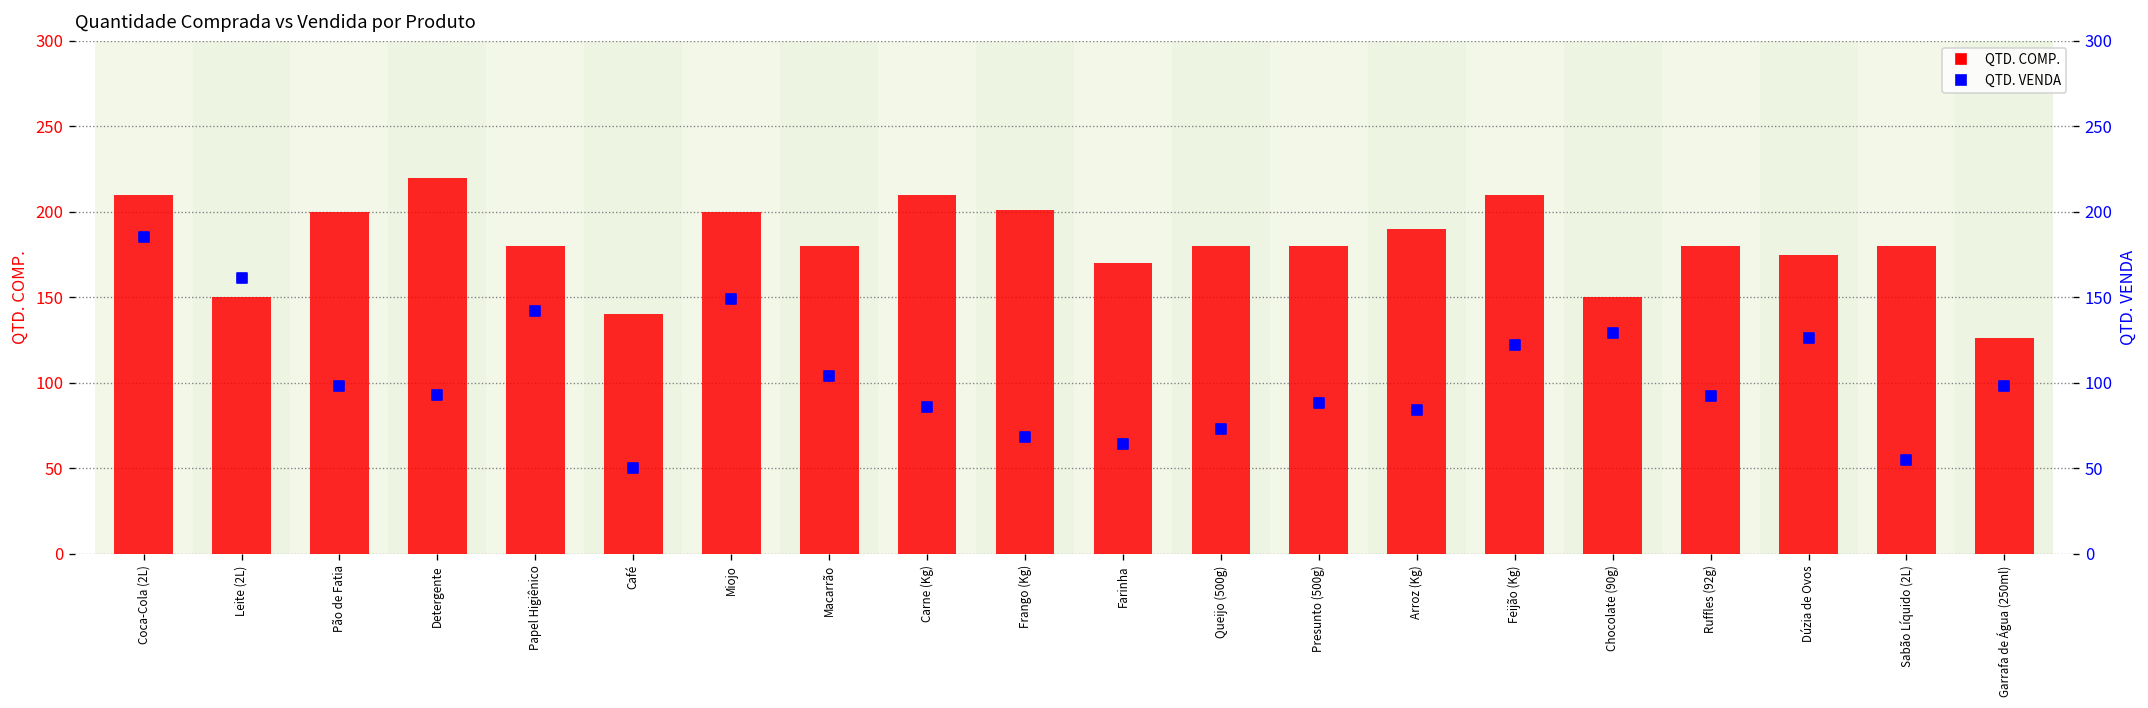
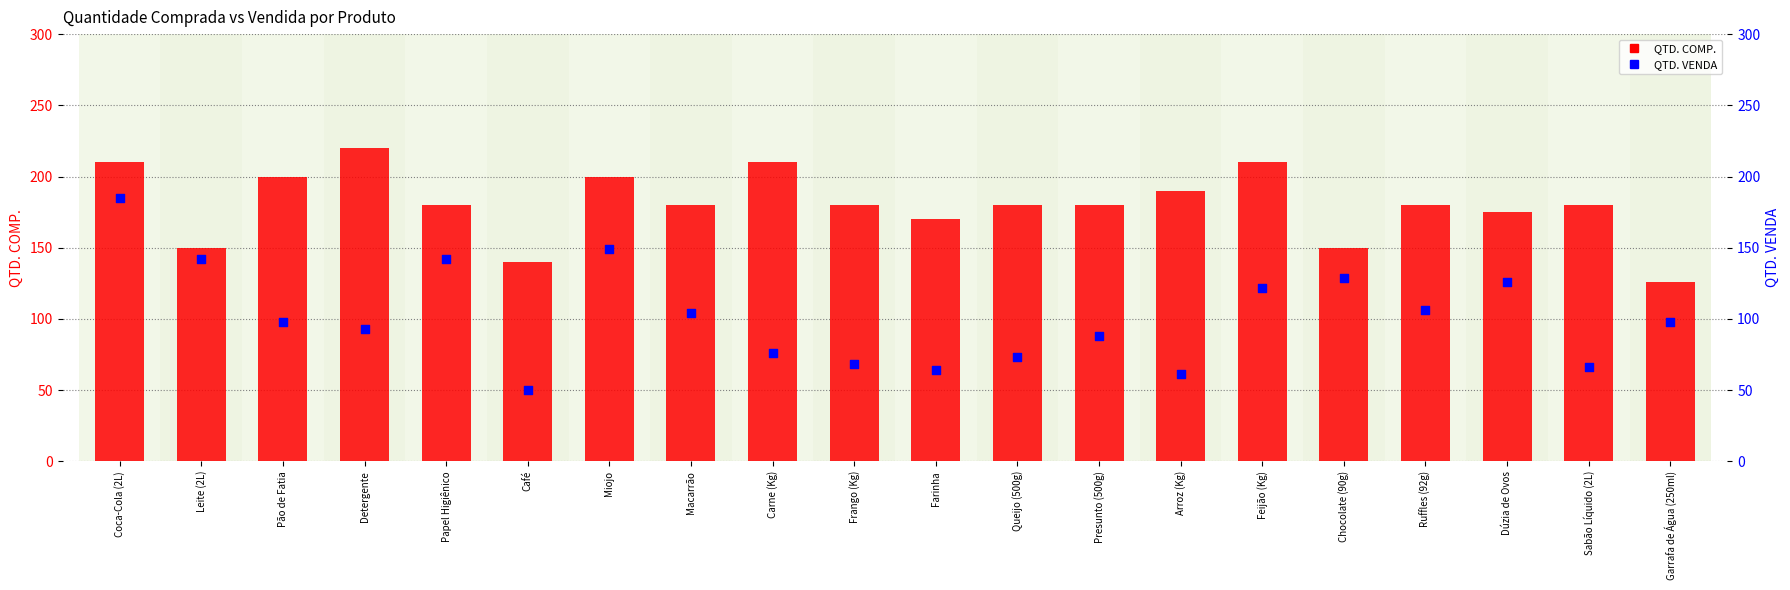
QTD. COMP., Frango (Kg): 201 -> 180
QTD. VENDA, Leite (2L): 161 -> 142
QTD. VENDA, Carne (Kg): 86 -> 76
QTD. VENDA, Arroz (Kg): 84 -> 61
QTD. VENDA, Ruffles (92g): 92 -> 106
QTD. VENDA, Sabão Líquido (2L): 55 -> 66
